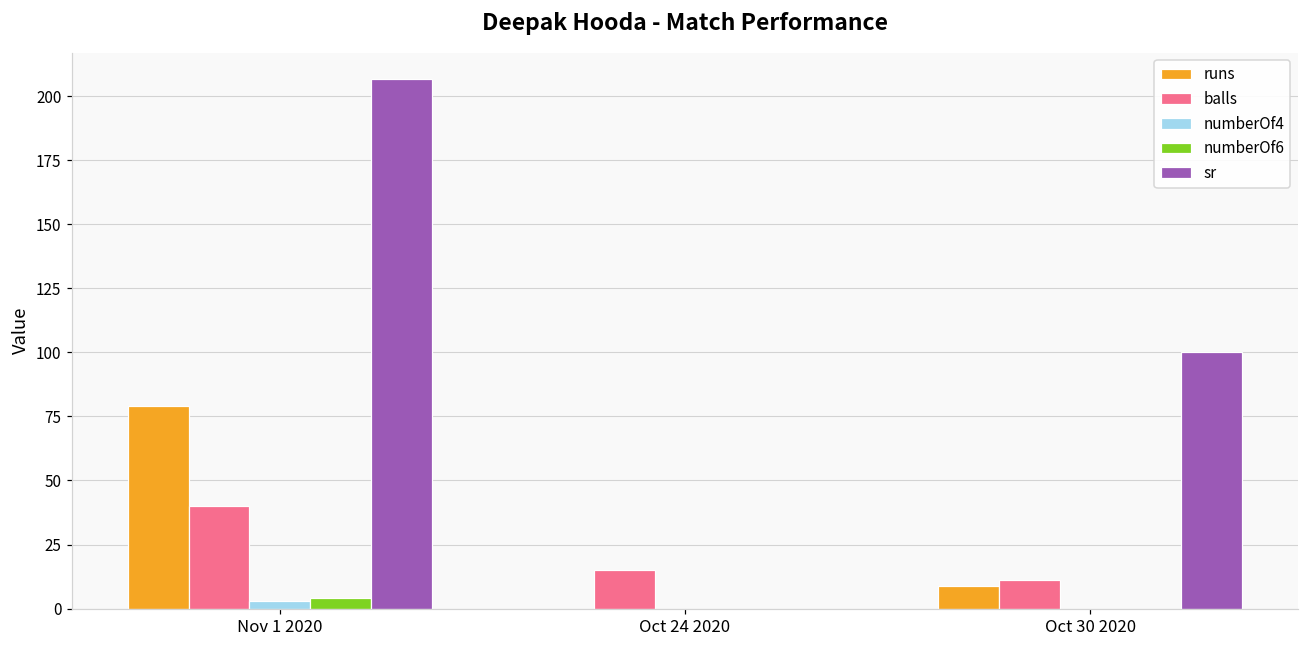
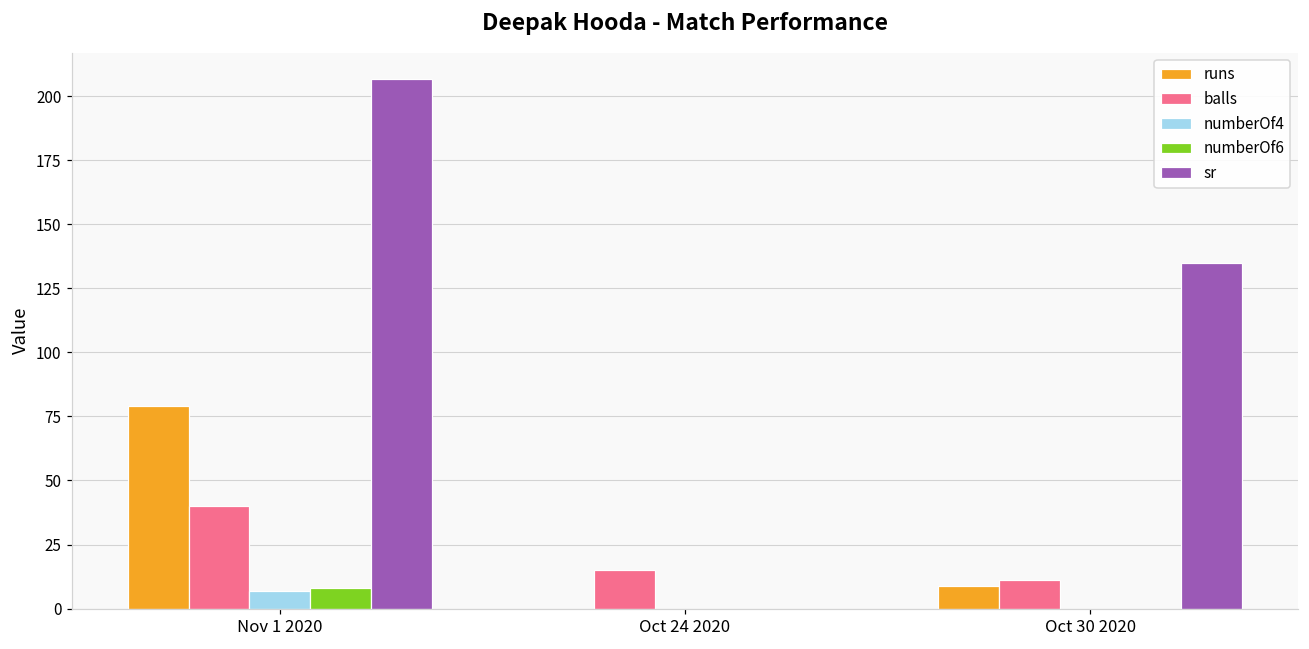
numberOf4, Nov 1 2020: 3 -> 7
numberOf6, Nov 1 2020: 4 -> 8
sr, Oct 30 2020: 100 -> 135
